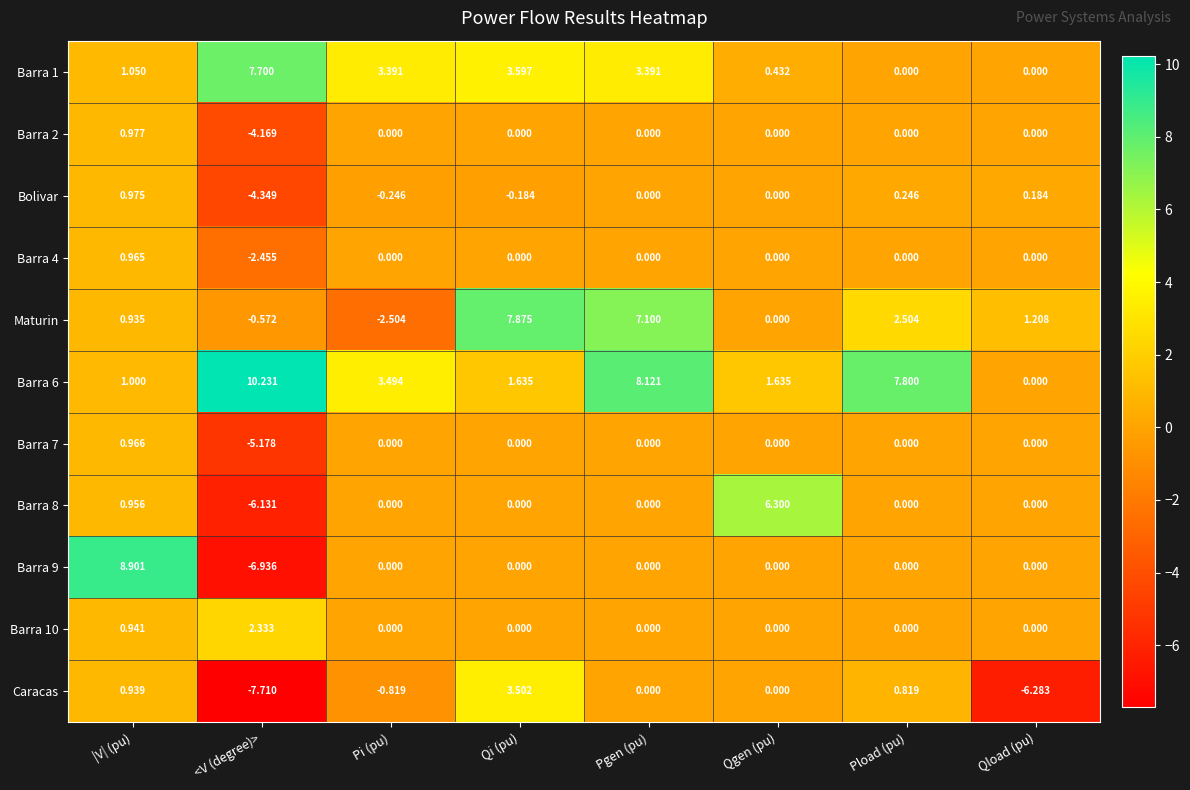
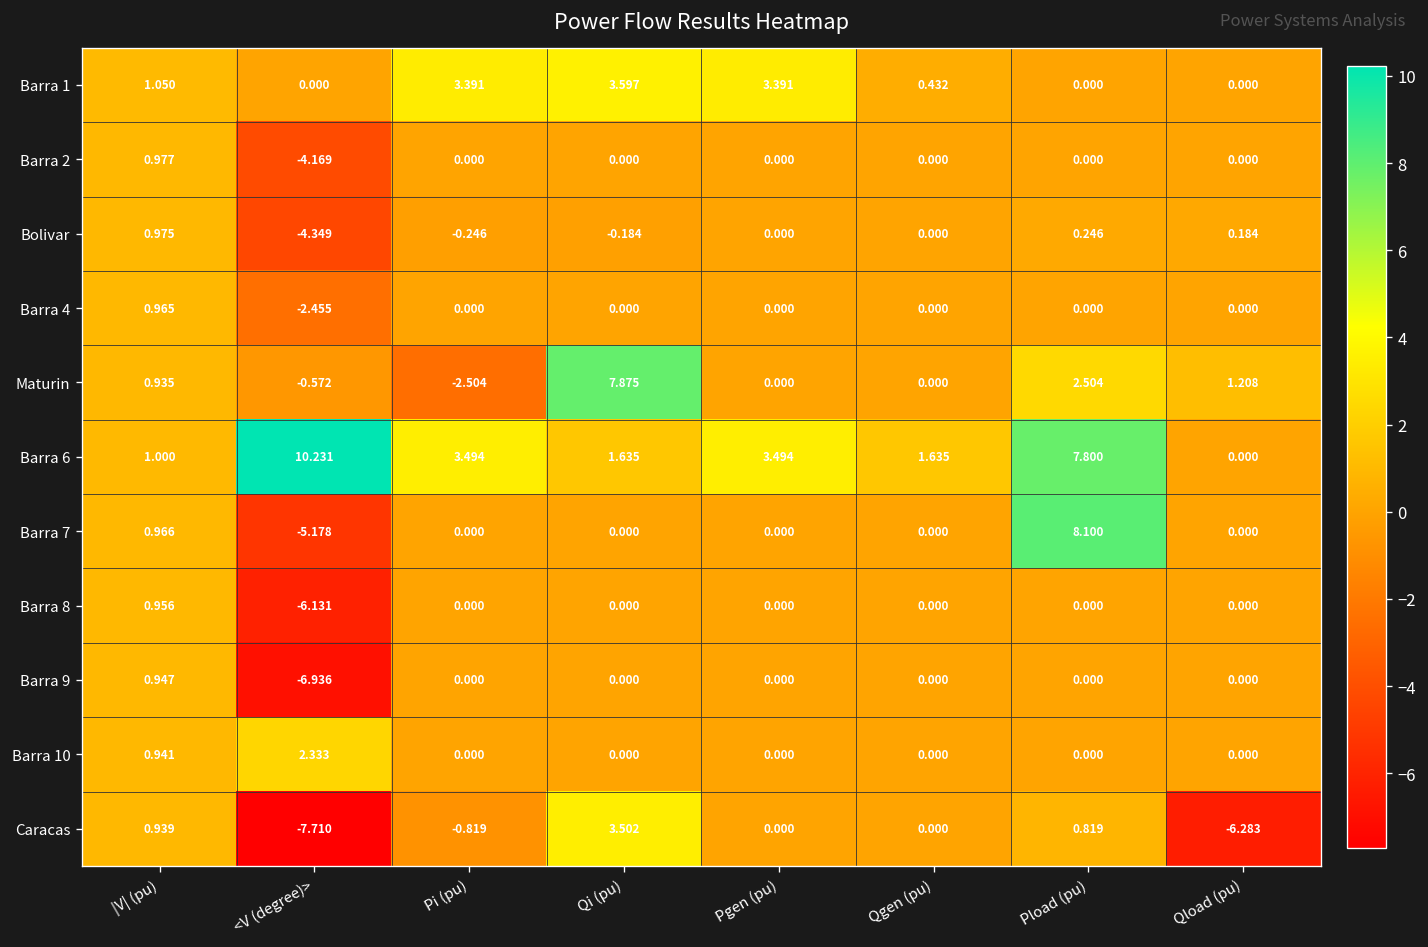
Barra 1, <V (degree)>: 7.700 -> 0.000
Maturin, Pgen (pu): 7.100 -> 0.000
Barra 6, Pgen (pu): 8.121 -> 3.494
Barra 7, Pload (pu): 0.000 -> 8.100
Barra 8, Qgen (pu): 6.300 -> 0.000
Barra 9, |V| (pu): 8.901 -> 0.947
